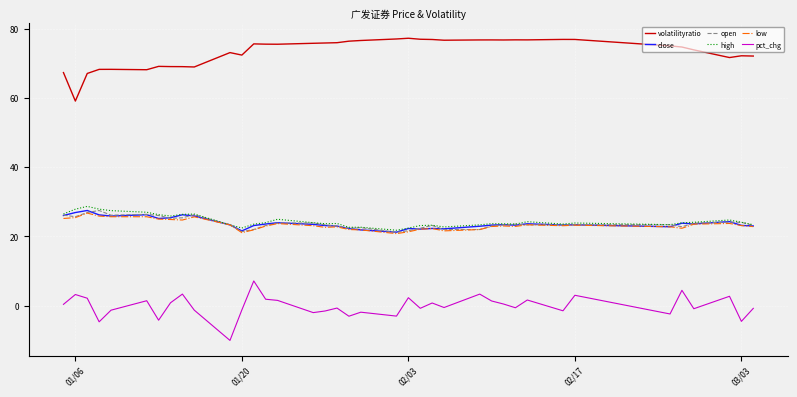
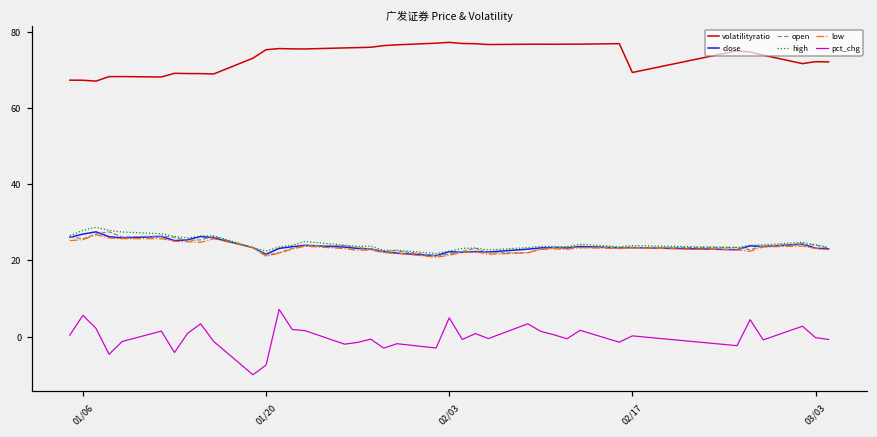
volatilityratio, 01/06: 59 -> 67
pct_chg, 01/06: 3 -> 6
volatilityratio, 01/20: 72 -> 75
pct_chg, 01/20: -1 -> -7
pct_chg, 02/03: 2 -> 5
volatilityratio, 02/17: 77 -> 69
pct_chg, 02/17: 3 -> 0
pct_chg, 03/03: -4 -> 0
